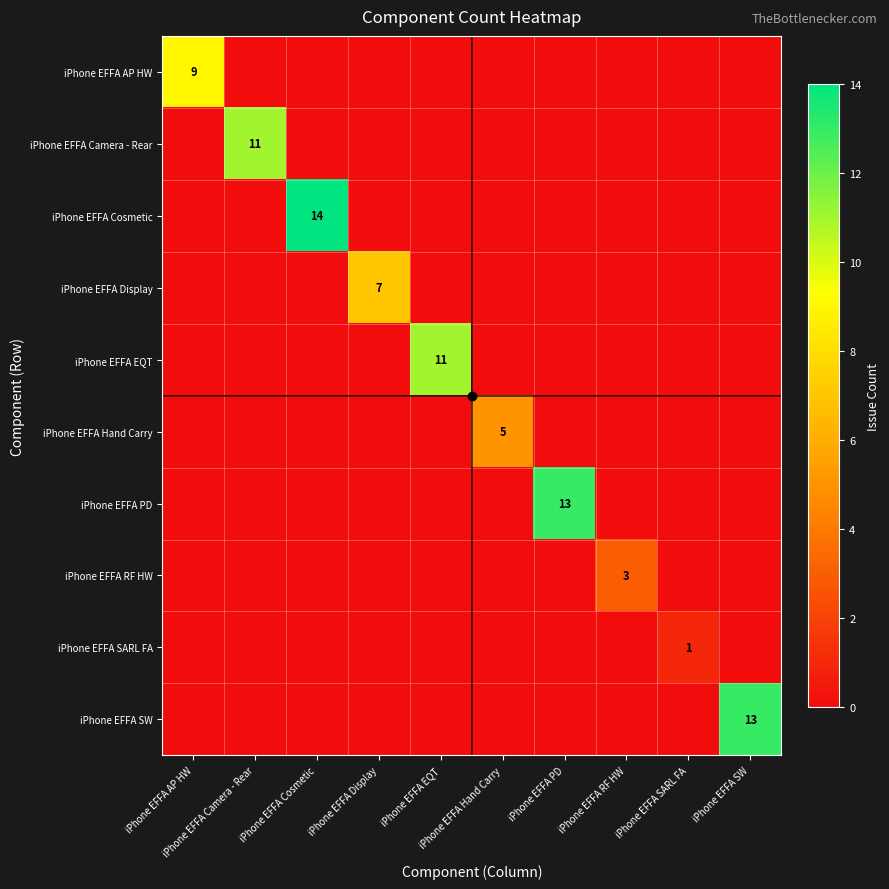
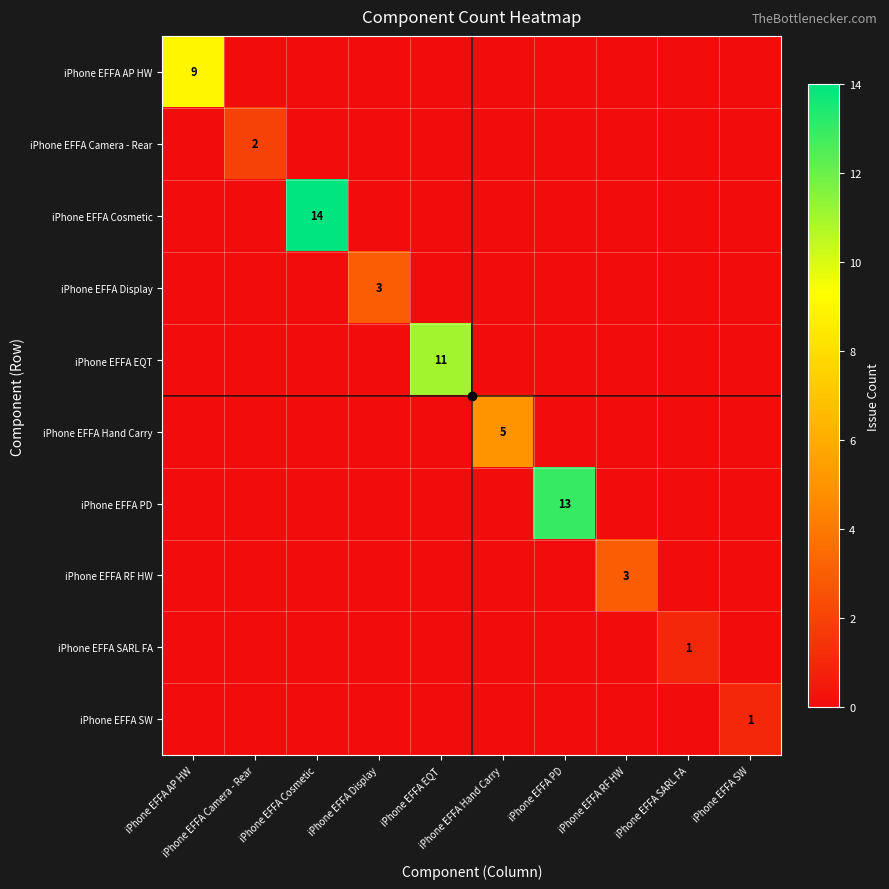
iPhone EFFA Camera - Rear, iPhone EFFA Camera - Rear: 11 -> 2
iPhone EFFA Display, iPhone EFFA Display: 7 -> 3
iPhone EFFA SW, iPhone EFFA SW: 13 -> 1
